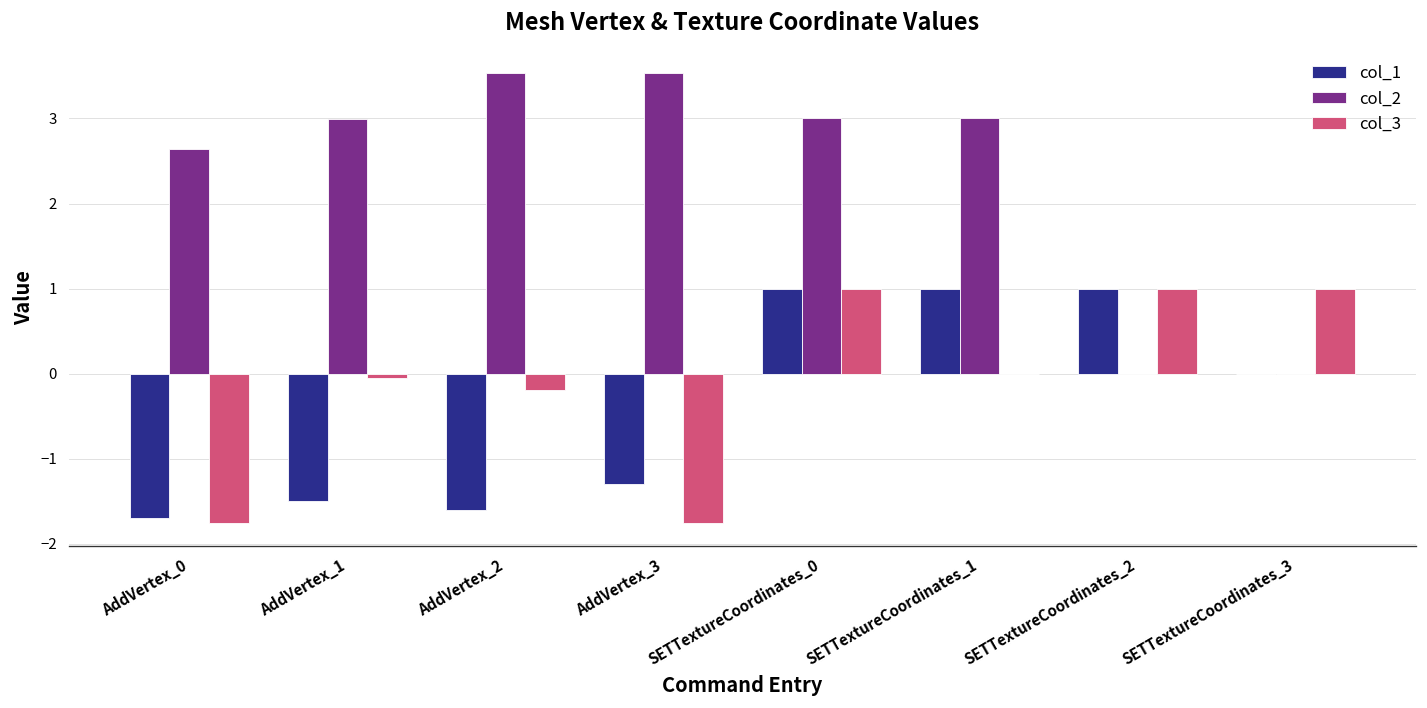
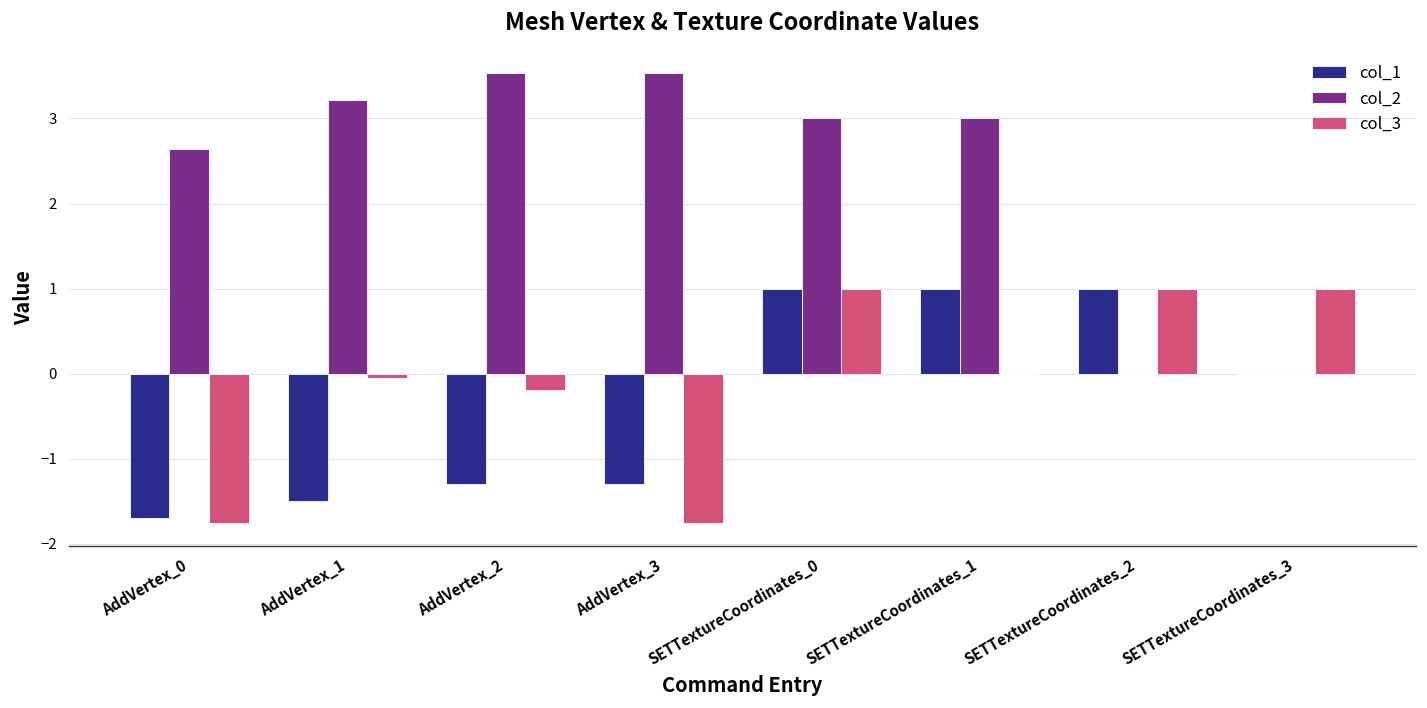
col_2, AddVertex_1: 3.0 -> 3.2
col_1, AddVertex_2: -1.6 -> -1.3
